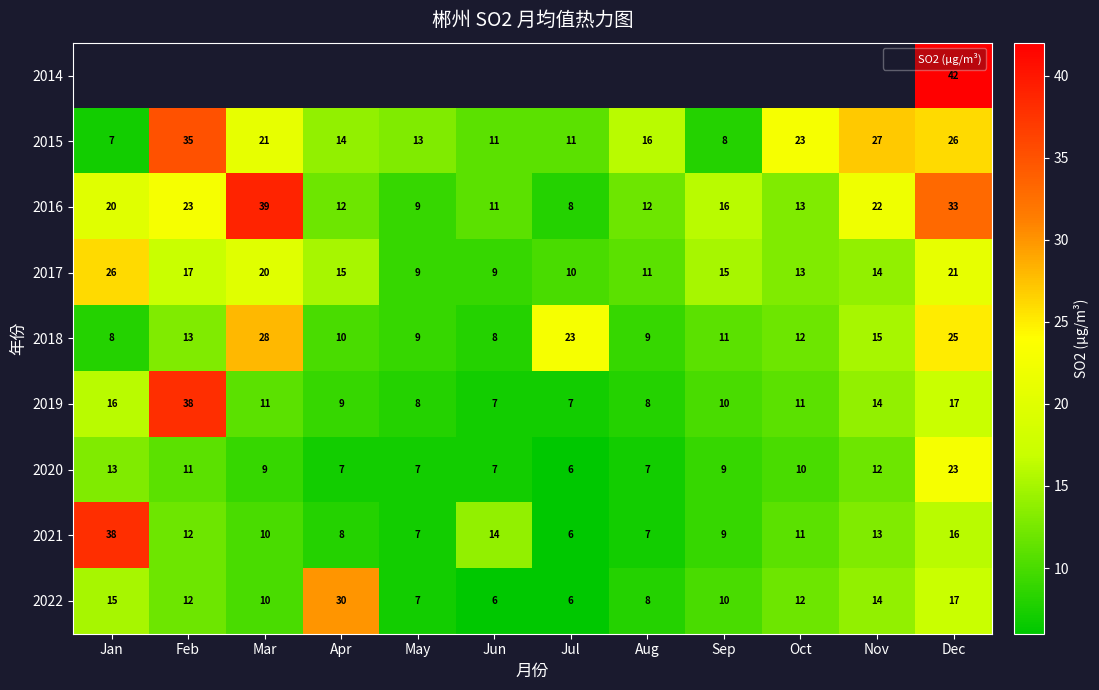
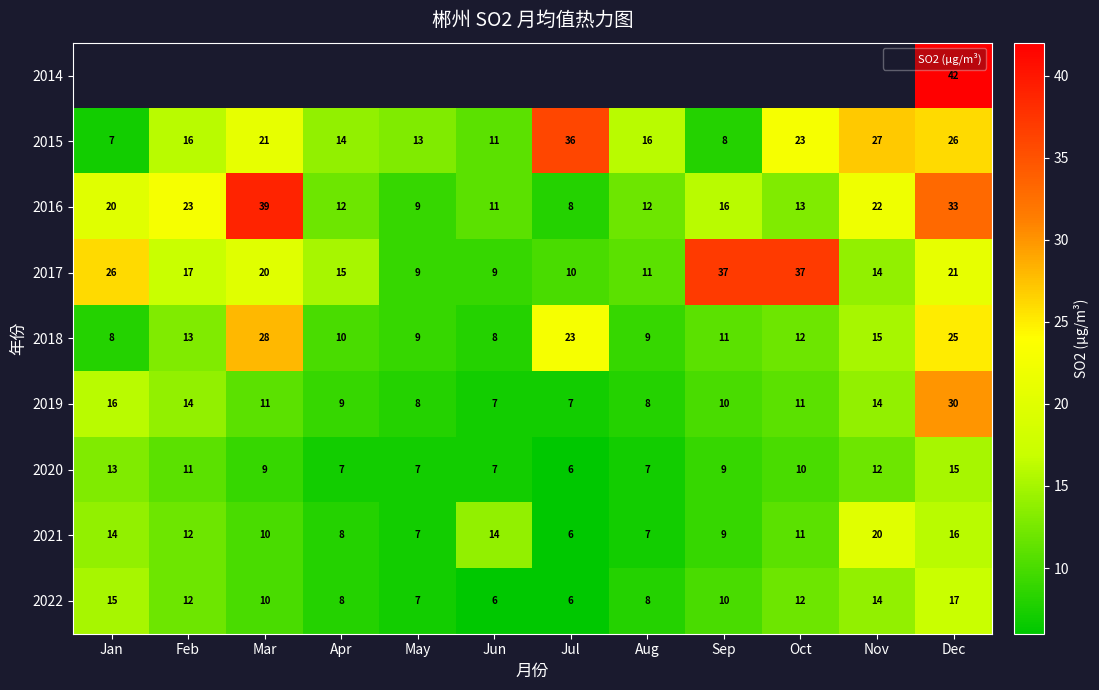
2015, Feb: 35 -> 16
2015, Jul: 11 -> 36
2017, Sep: 15 -> 37
2017, Oct: 13 -> 37
2019, Feb: 38 -> 14
2019, Dec: 17 -> 30
2020, Dec: 23 -> 15
2021, Jan: 38 -> 14
2021, Nov: 13 -> 20
2022, Apr: 30 -> 8
